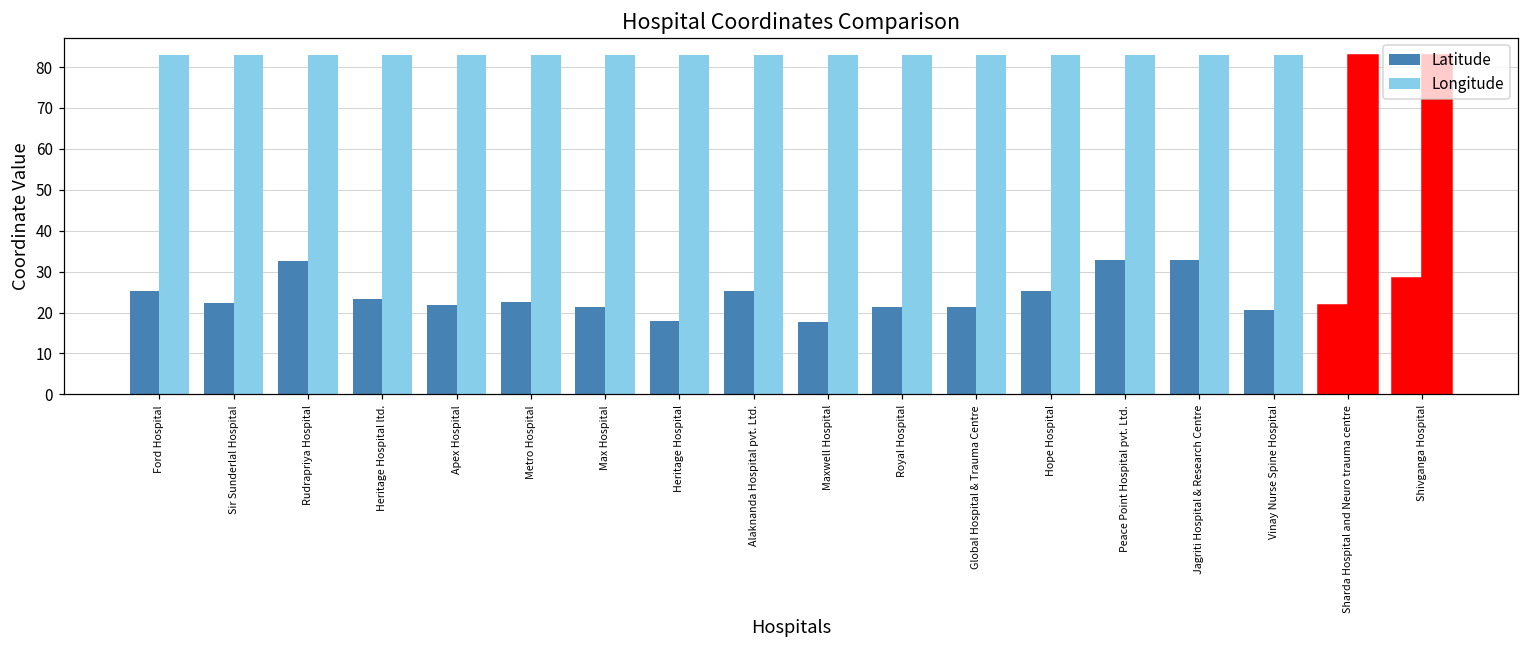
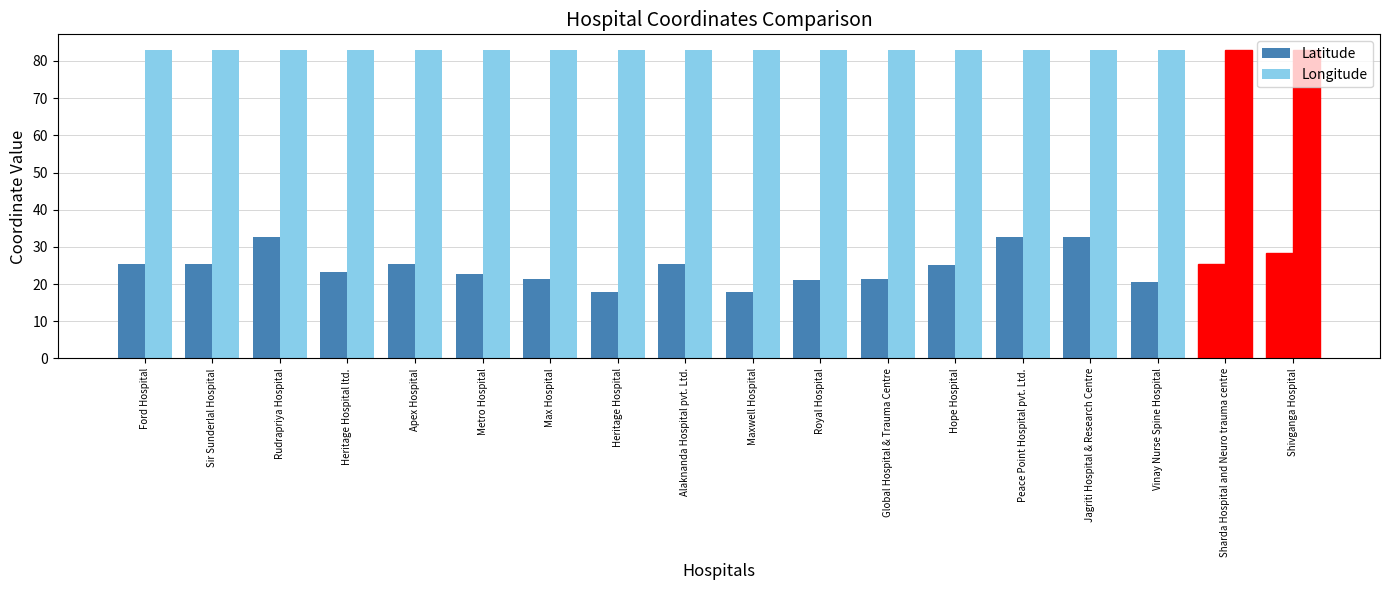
Latitude, Sir Sunderlal Hospital: 22 -> 25
Latitude, Apex Hospital: 22 -> 25
Latitude, Sharda Hospital and Neuro trauma centre: 22 -> 25
